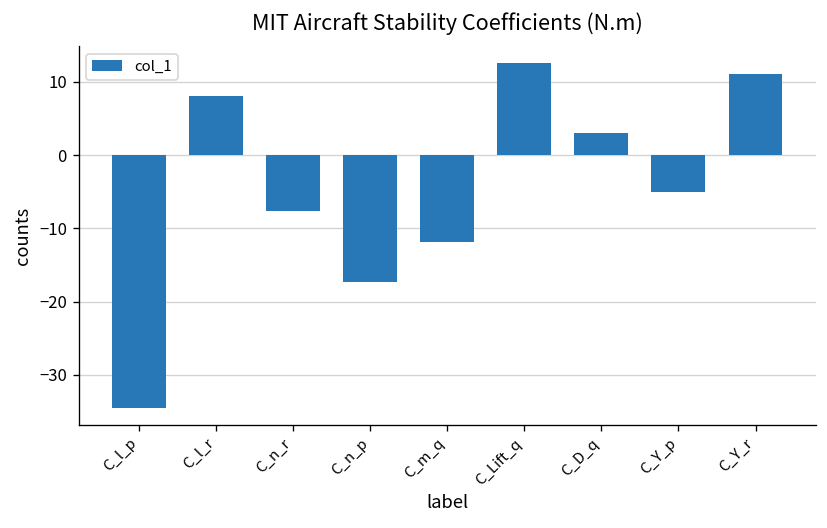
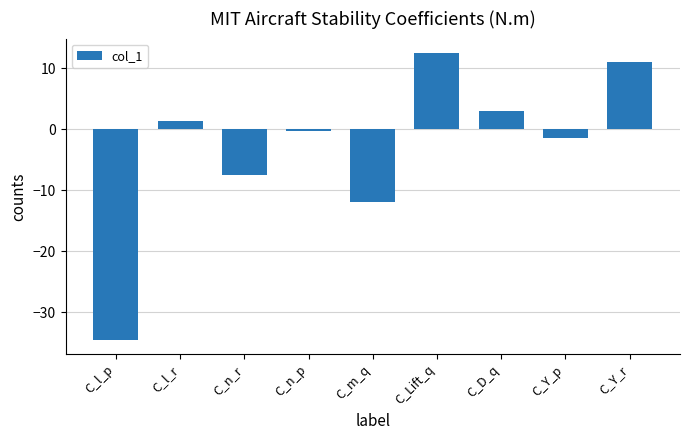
C_l_r: 8 -> 1
C_n_p: -17 -> 0
C_Y_p: -5 -> -1
